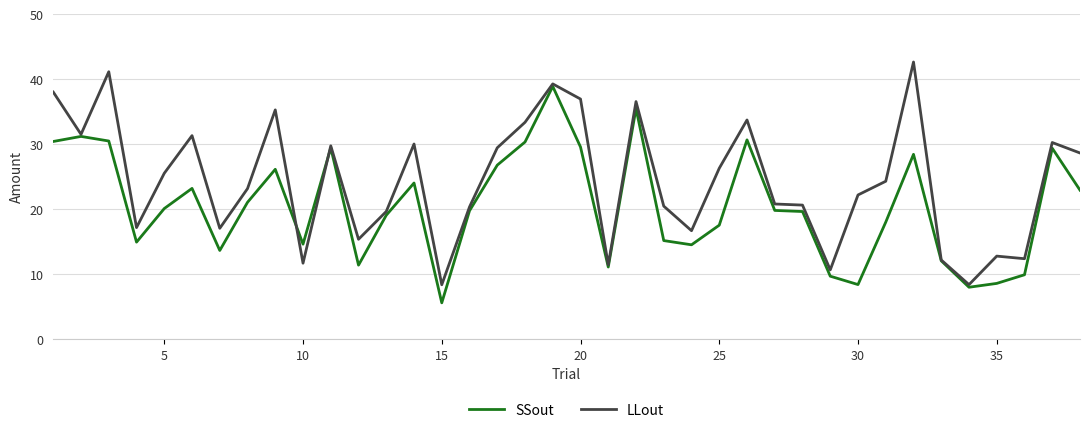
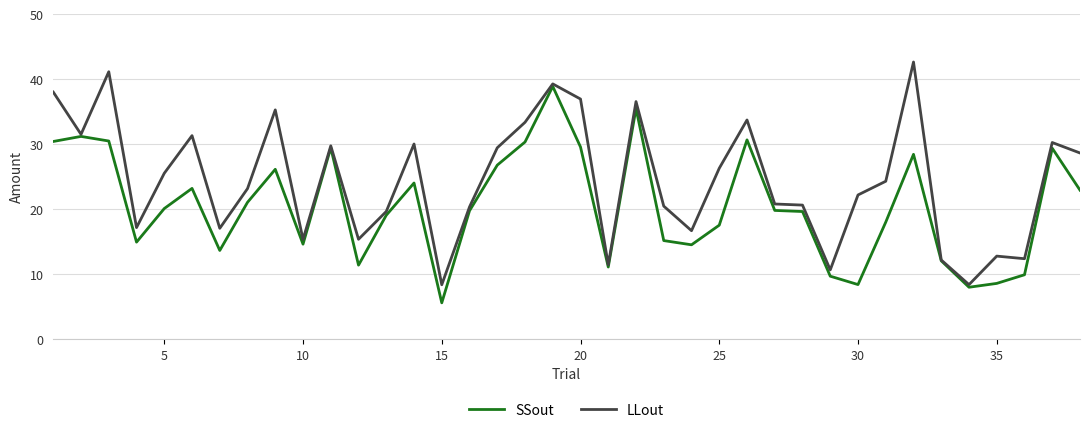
LLout, 10: 12 -> 15
